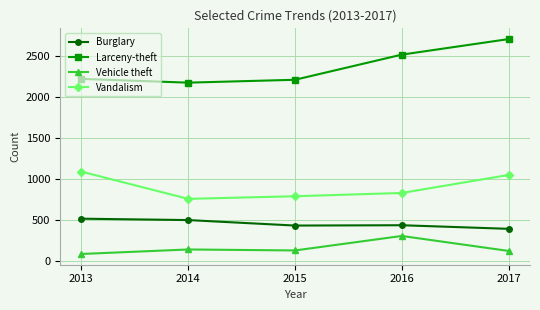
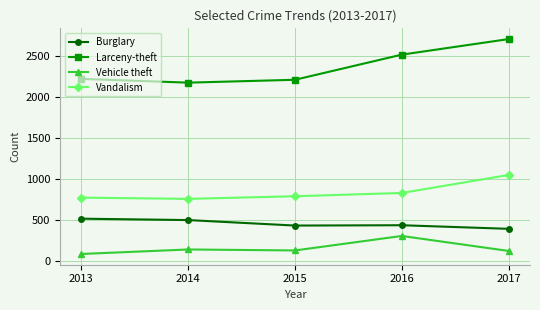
Vandalism, 2013: 1100 -> 800
